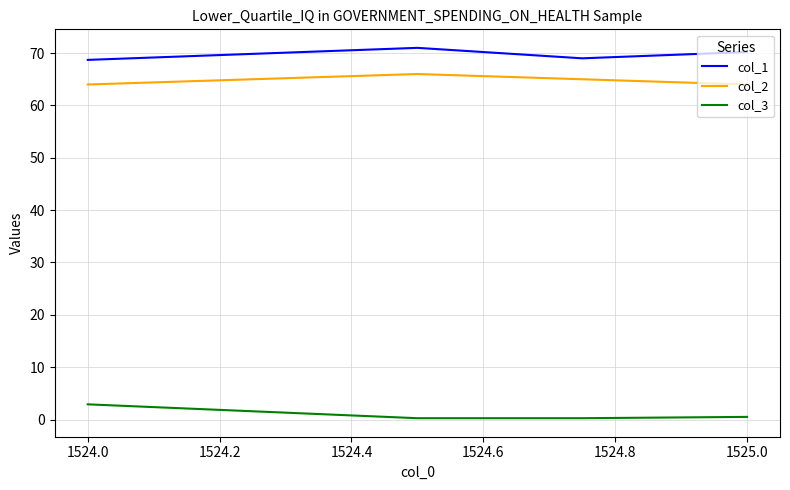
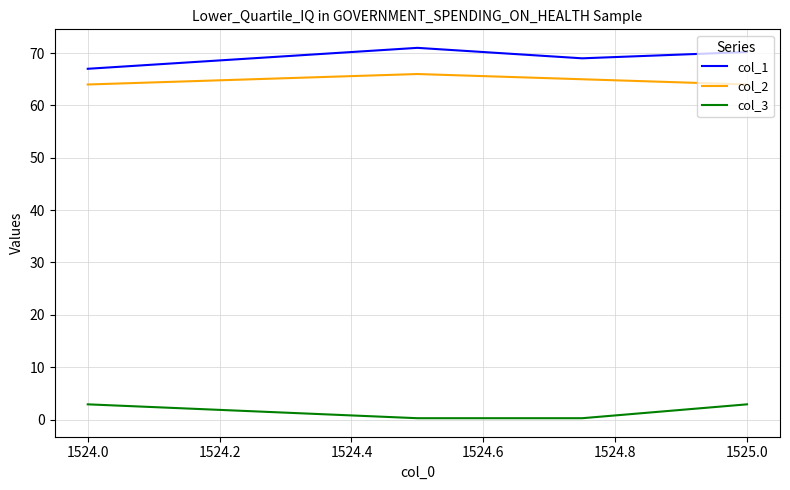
col_1, 1524.0: 69 -> 67
col_3, 1525.0: 1 -> 3
